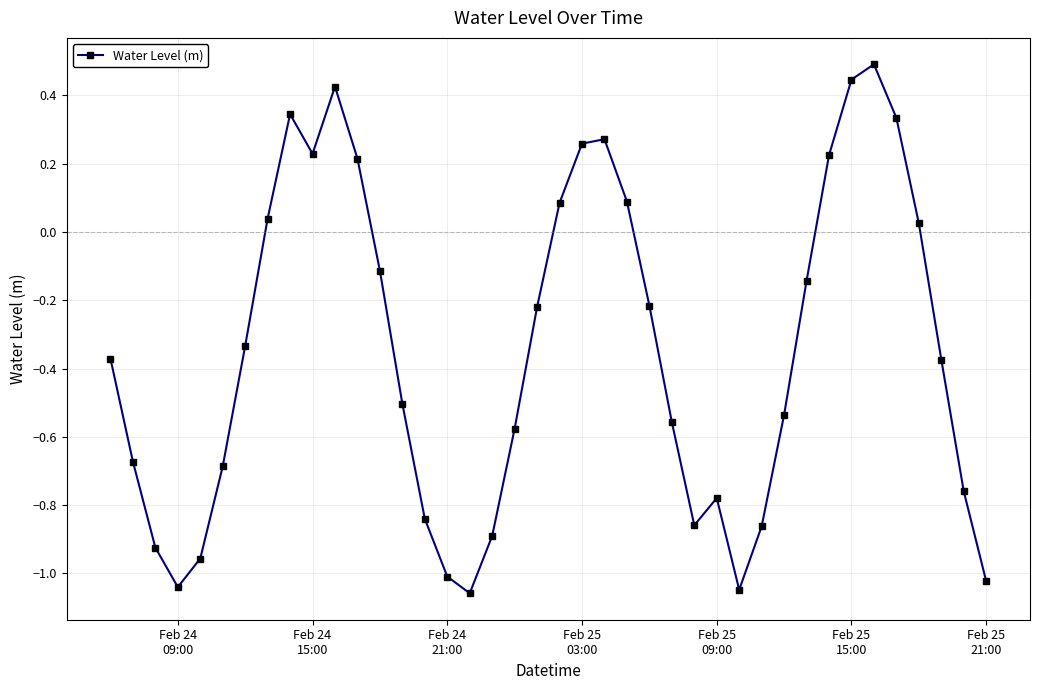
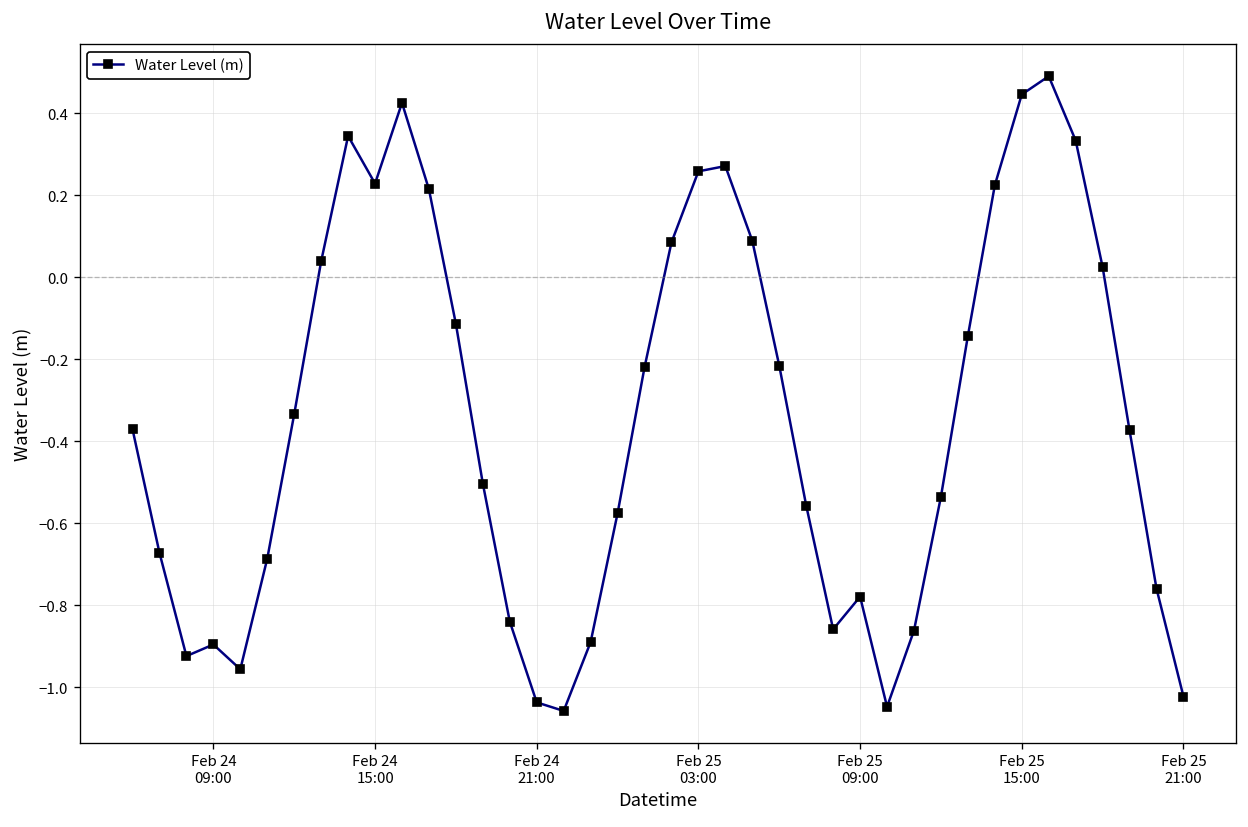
Feb 24 09:00: -1.04 -> -0.90
Feb 24 21:00: -1.01 -> -1.04
